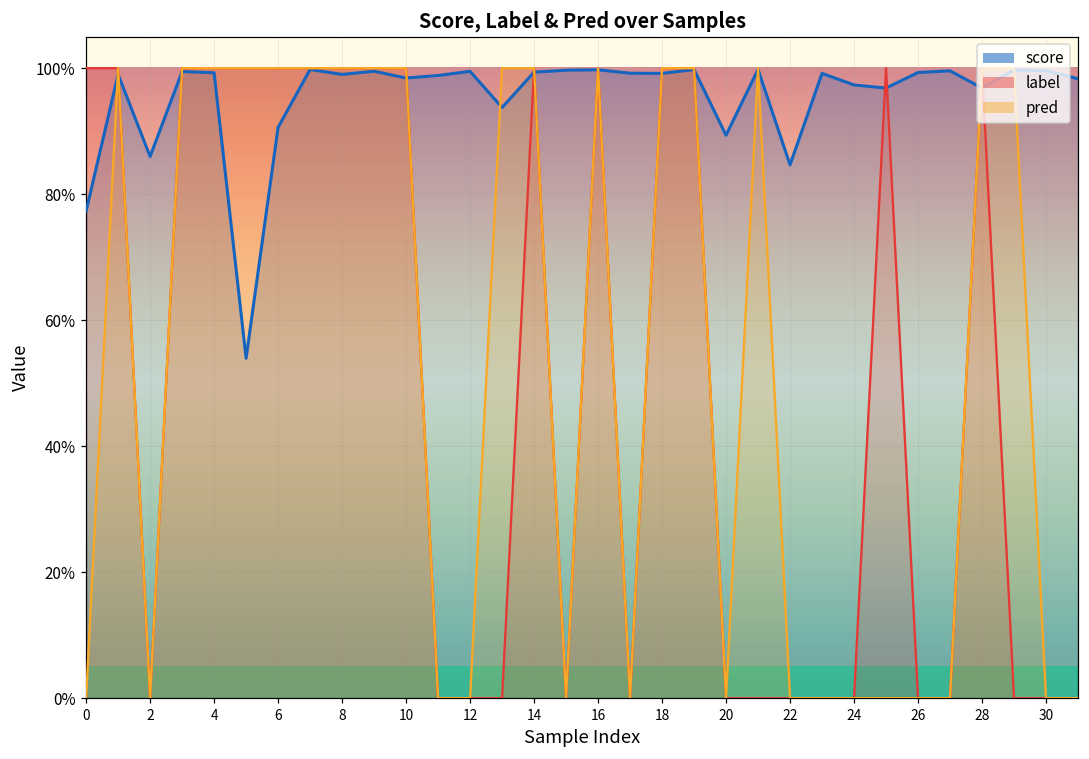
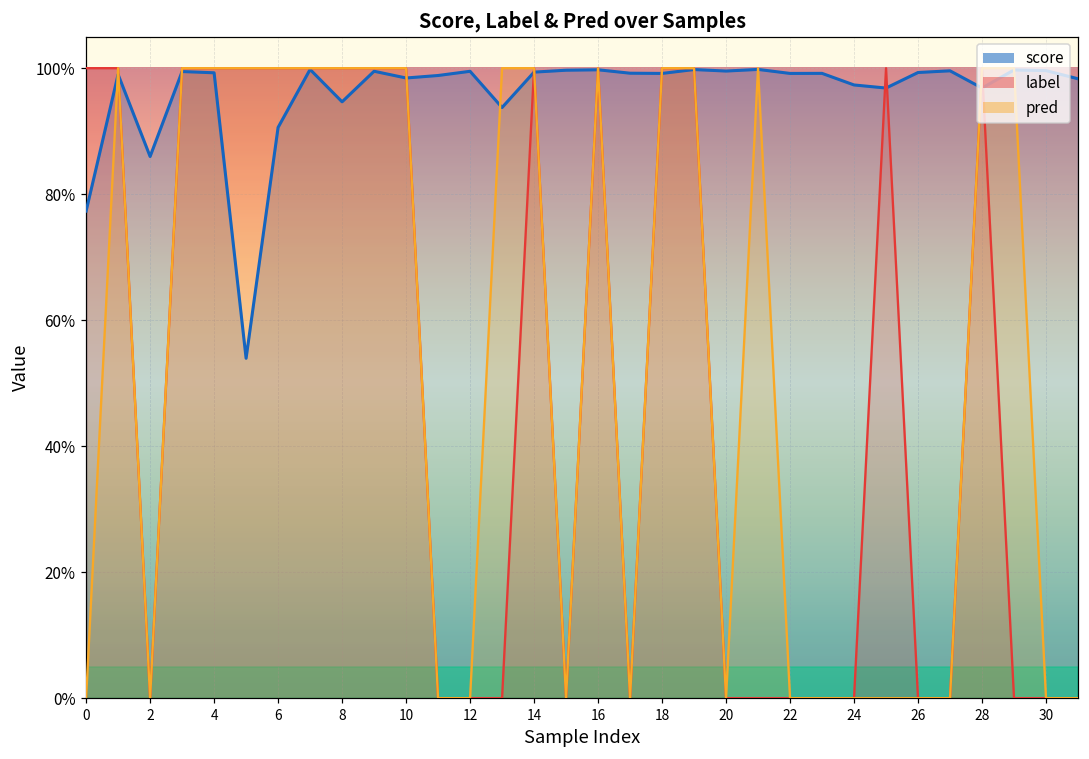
score, 8: 99% -> 95%
score, 20: 89% -> 100%
score, 22: 85% -> 99%
